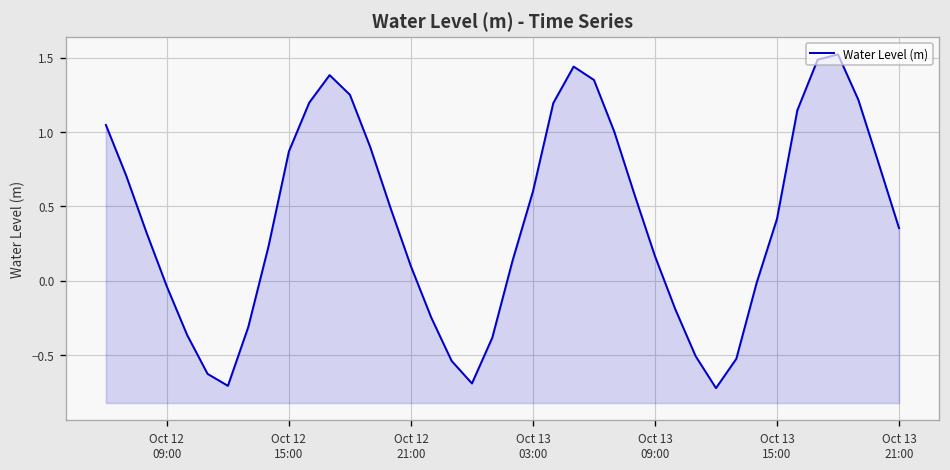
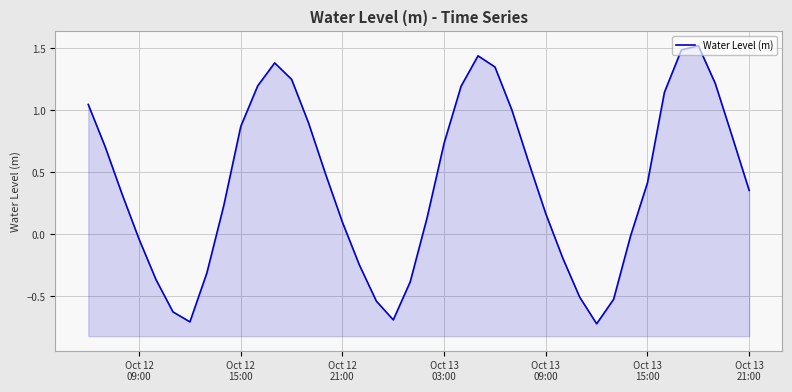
Oct 13 03:00: 0.60 -> 0.74
